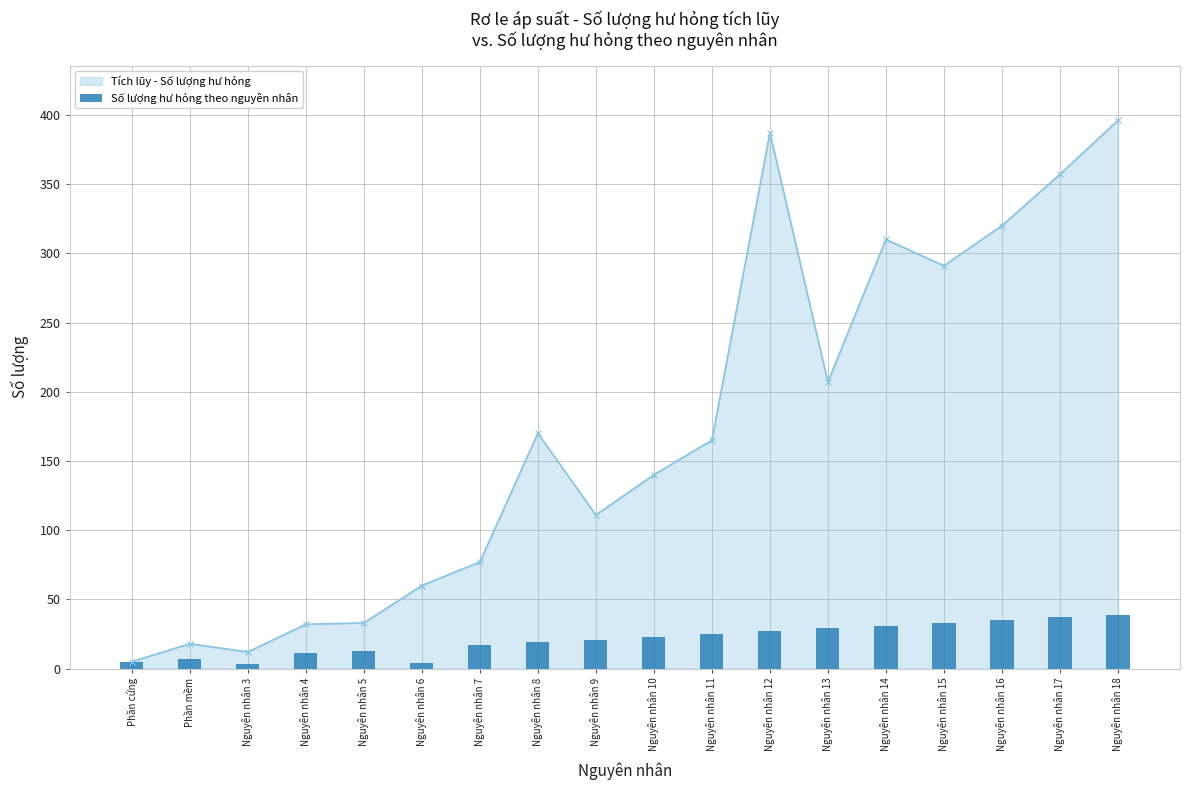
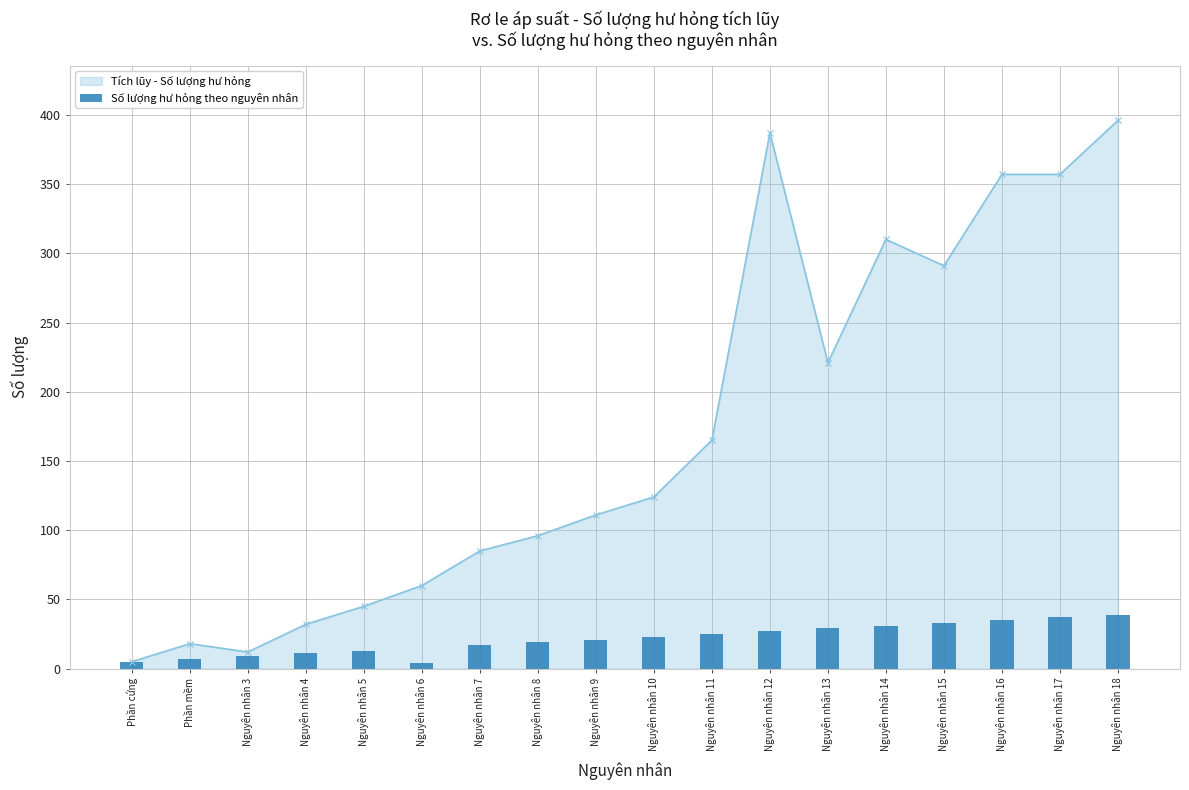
Số lượng hư hỏng theo nguyên nhân, Nguyên nhân 3: 3 -> 9
Tích lũy - Số lượng hư hỏng, Nguyên nhân 5: 33 -> 45
Tích lũy - Số lượng hư hỏng, Nguyên nhân 7: 77 -> 85
Tích lũy - Số lượng hư hỏng, Nguyên nhân 8: 170 -> 96
Tích lũy - Số lượng hư hỏng, Nguyên nhân 10: 140 -> 124
Tích lũy - Số lượng hư hỏng, Nguyên nhân 13: 207 -> 221
Tích lũy - Số lượng hư hỏng, Nguyên nhân 16: 320 -> 357
